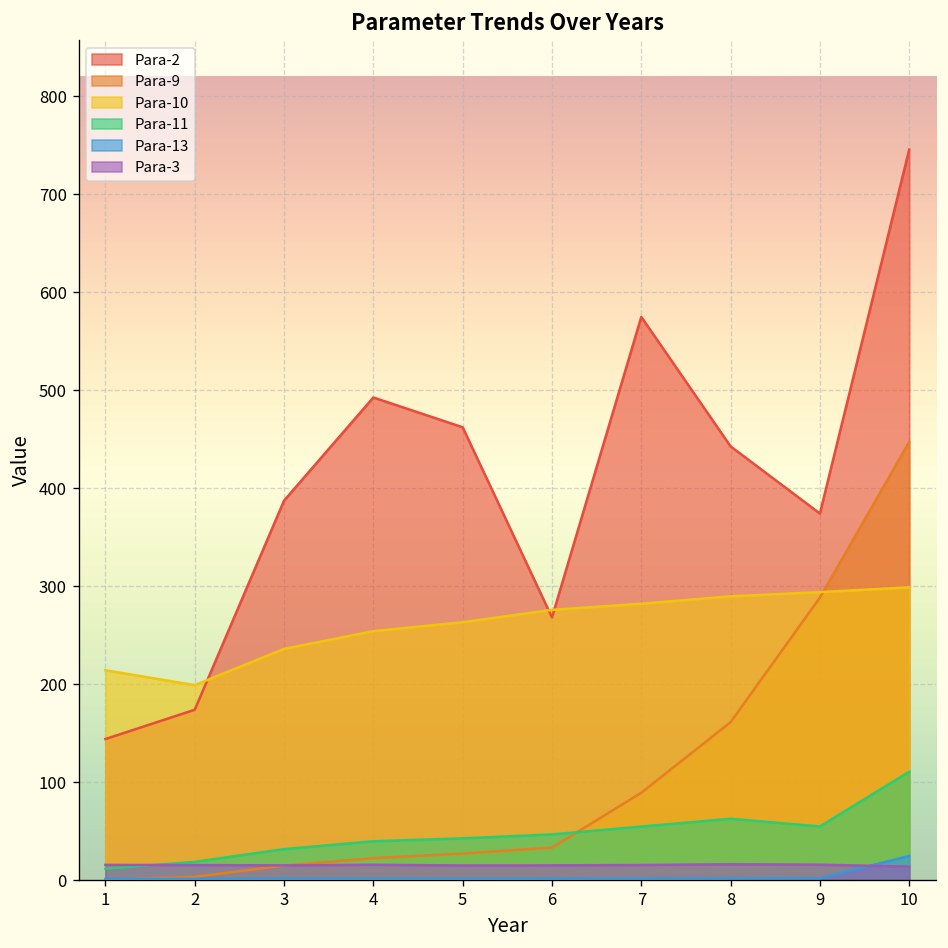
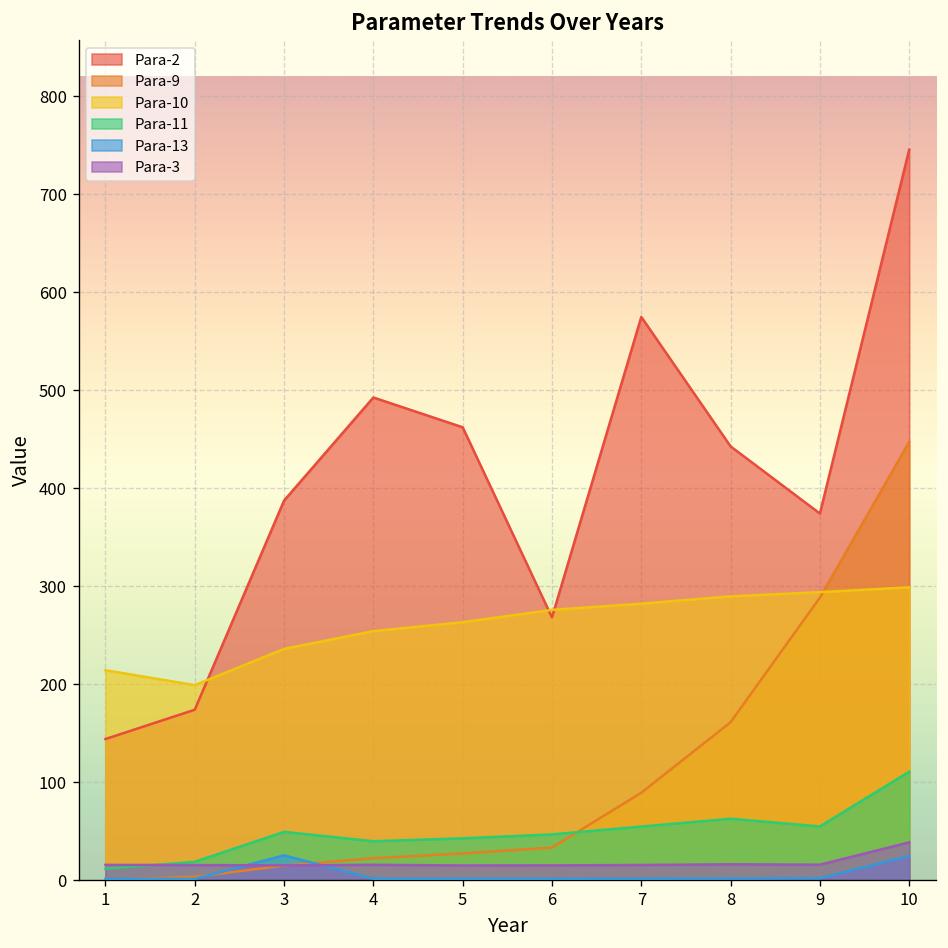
Para-11, 3: 30 -> 50
Para-13, 3: 0 -> 30
Para-3, 10: 10 -> 40
